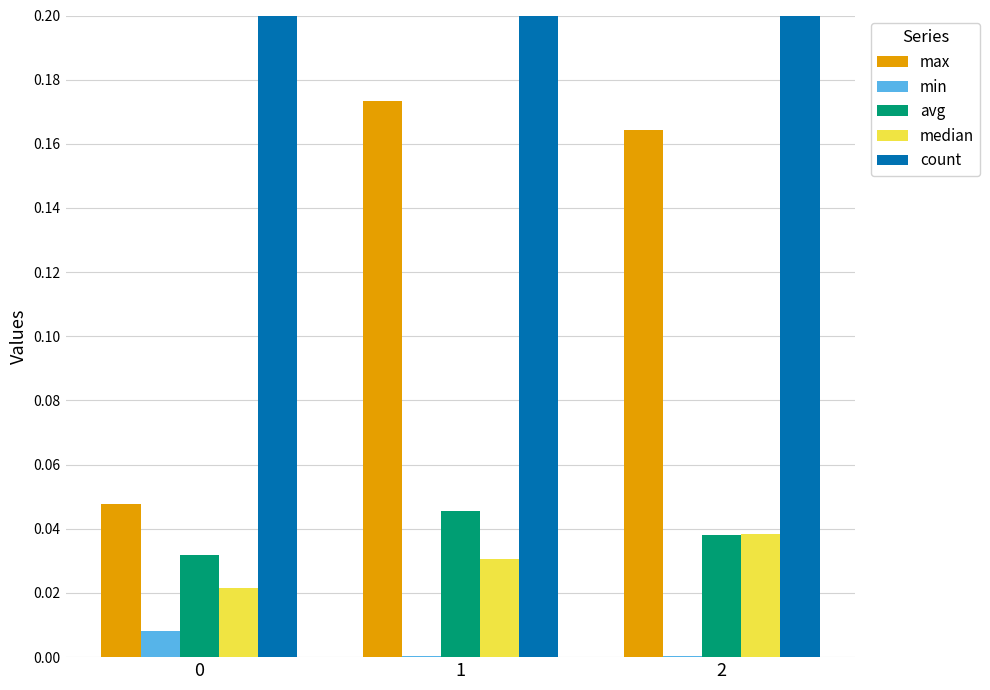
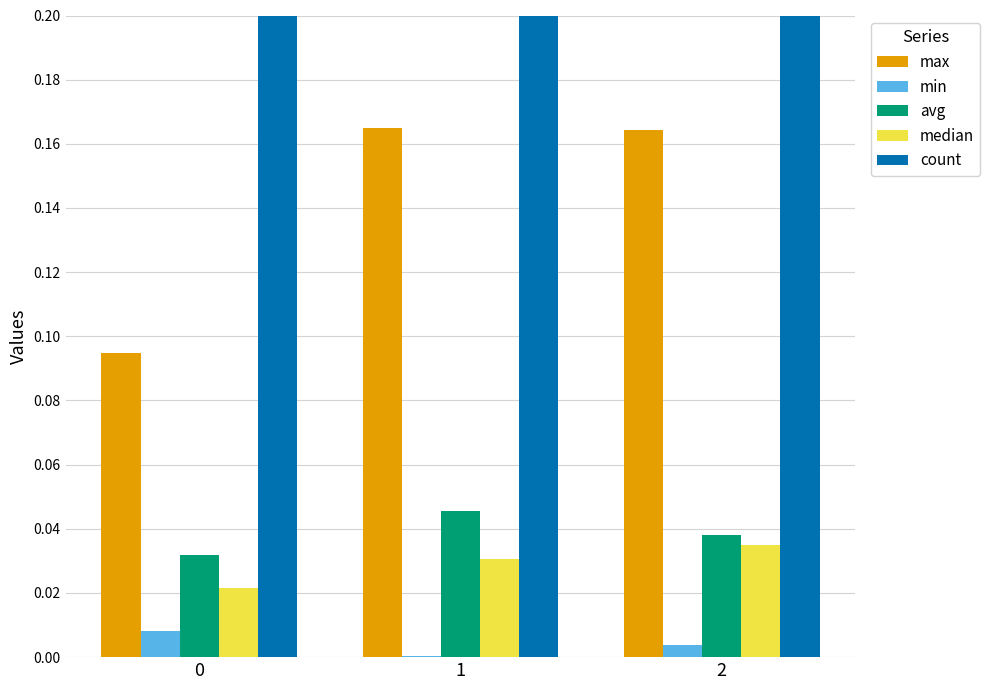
max, 0: 0.048 -> 0.095
max, 1: 0.173 -> 0.165
min, 2: 0.000 -> 0.004
median, 2: 0.039 -> 0.035
